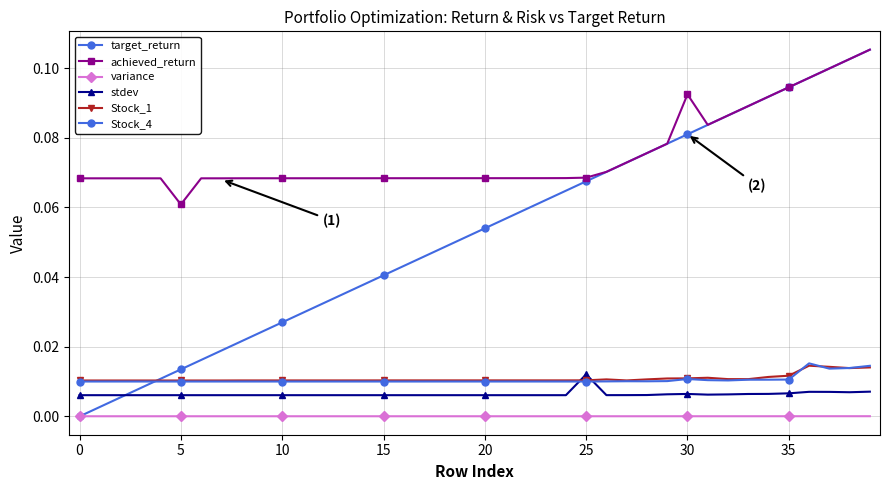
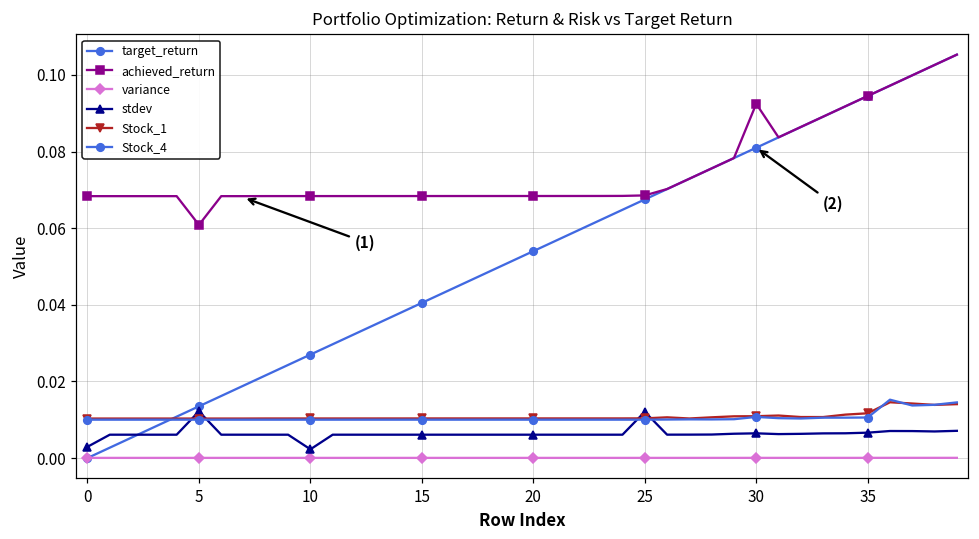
stdev, 0: 0.006 -> 0.003
stdev, 5: 0.006 -> 0.012
stdev, 10: 0.006 -> 0.002
